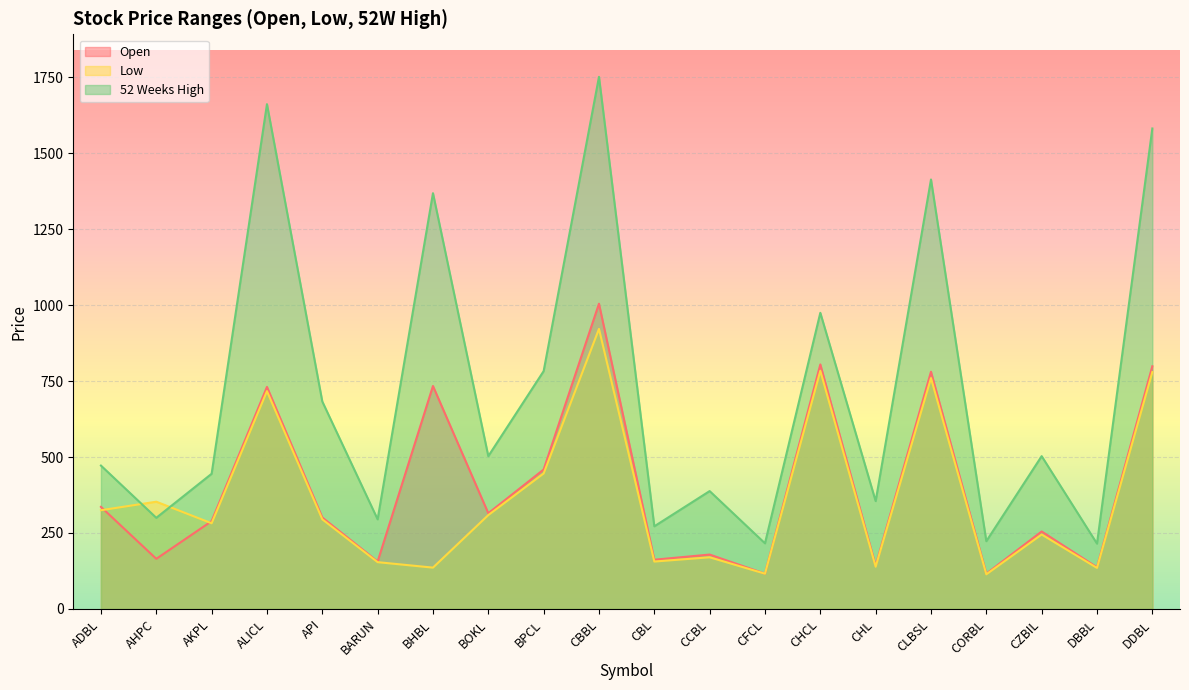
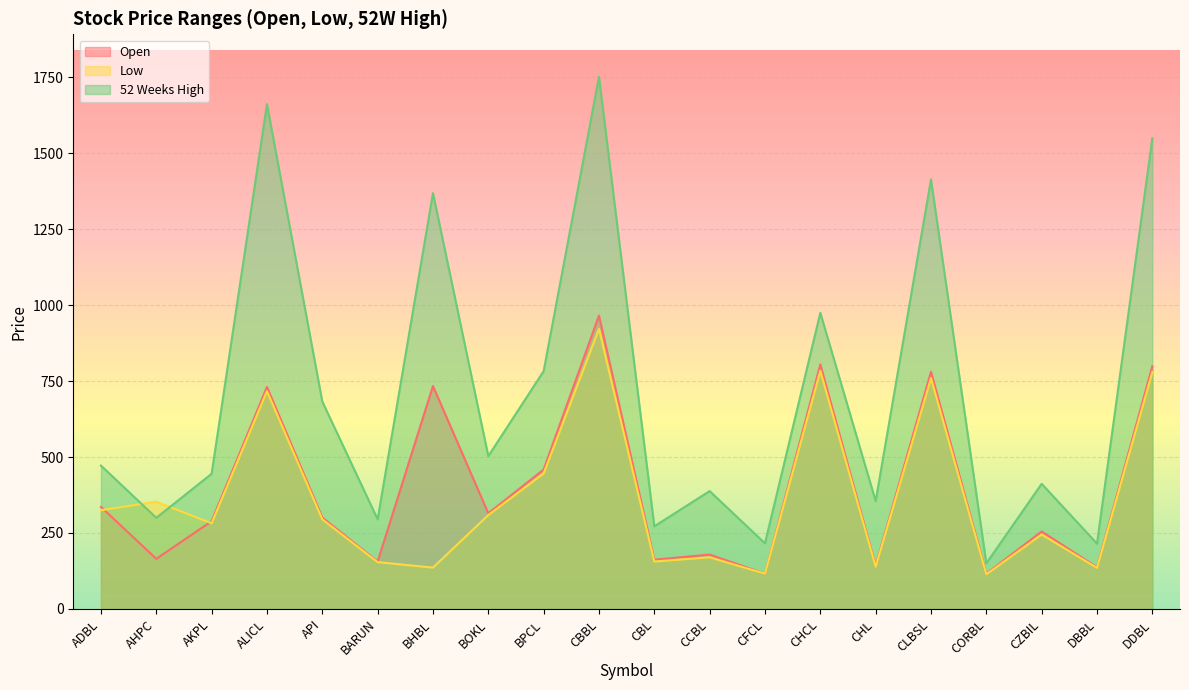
Open, CBBL: 1010 -> 970
52 Weeks High, CORBL: 220 -> 150
52 Weeks High, CZBIL: 500 -> 410
52 Weeks High, DDBL: 1580 -> 1550
